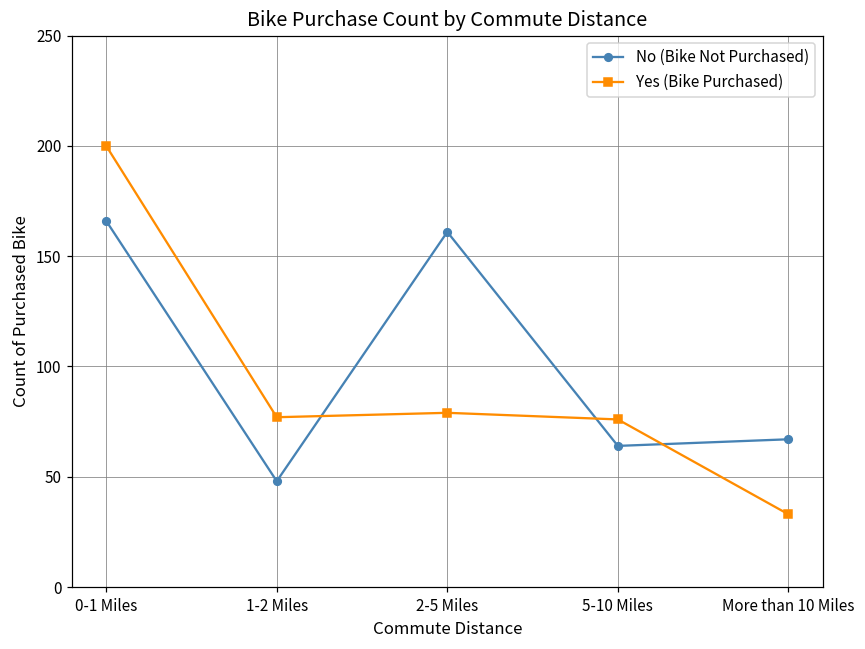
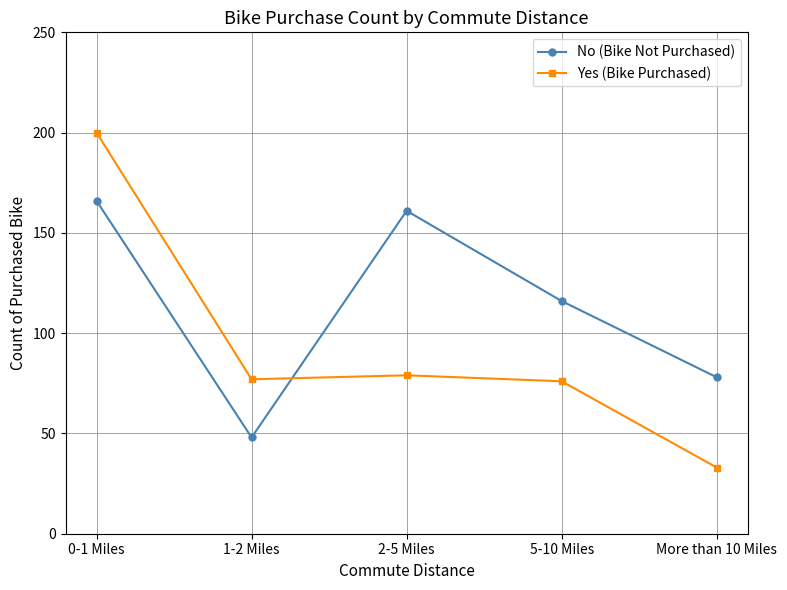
No (Bike Not Purchased), 5-10 Miles: 64 -> 116
No (Bike Not Purchased), More than 10 Miles: 67 -> 78
